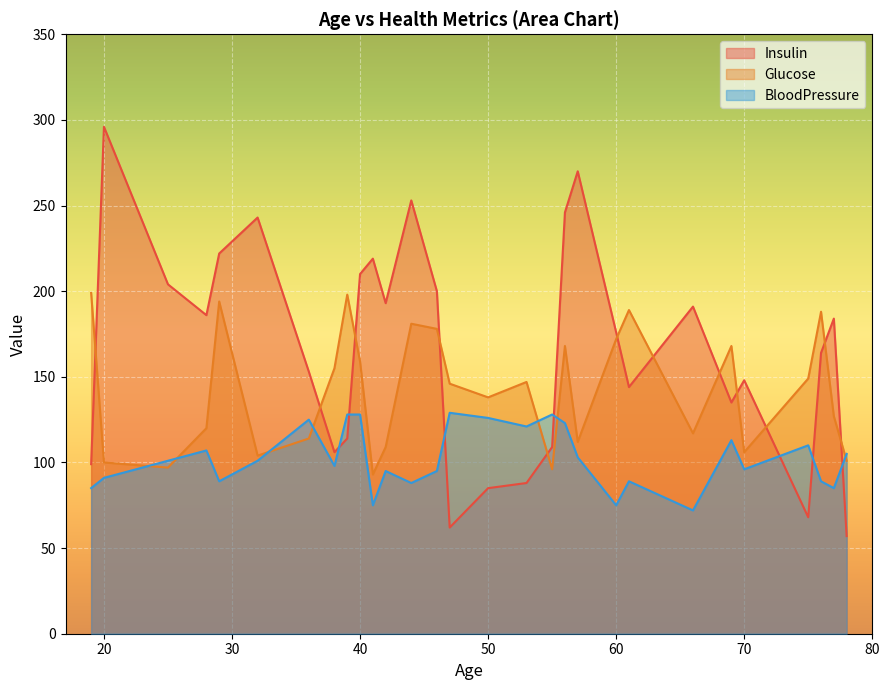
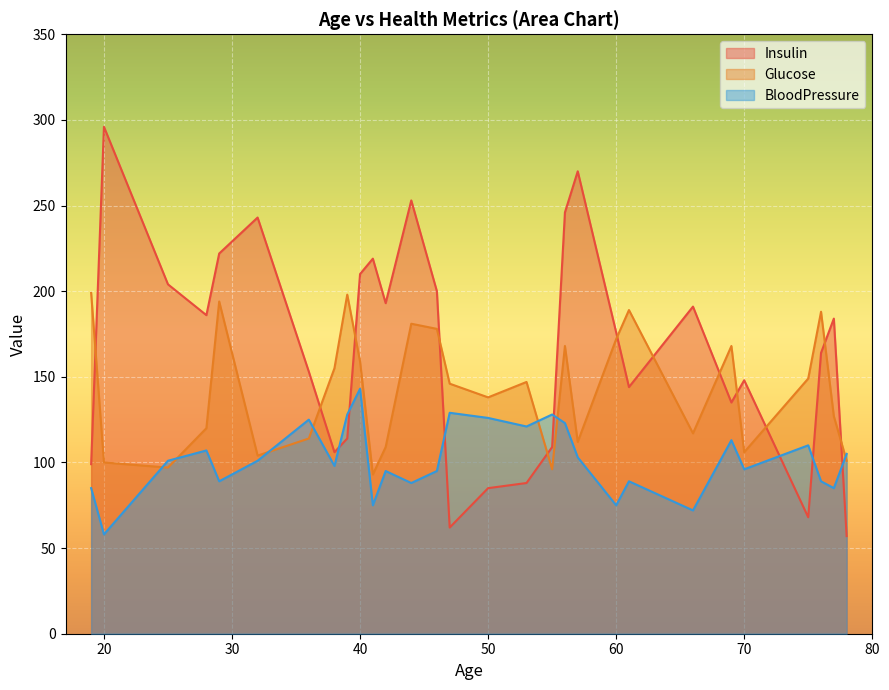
BloodPressure, 20: 91 -> 58
BloodPressure, 40: 128 -> 143
